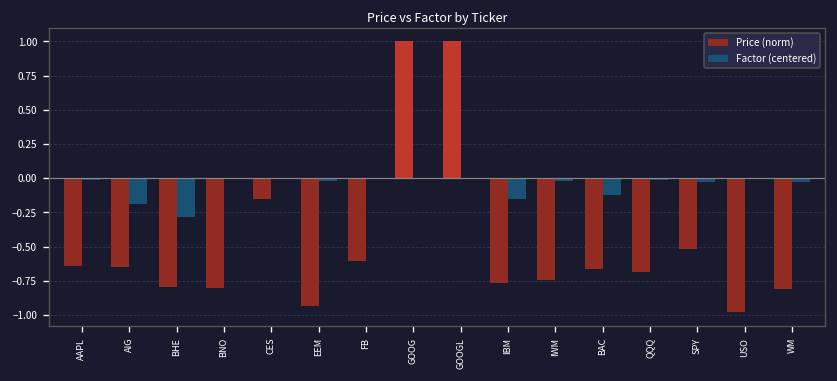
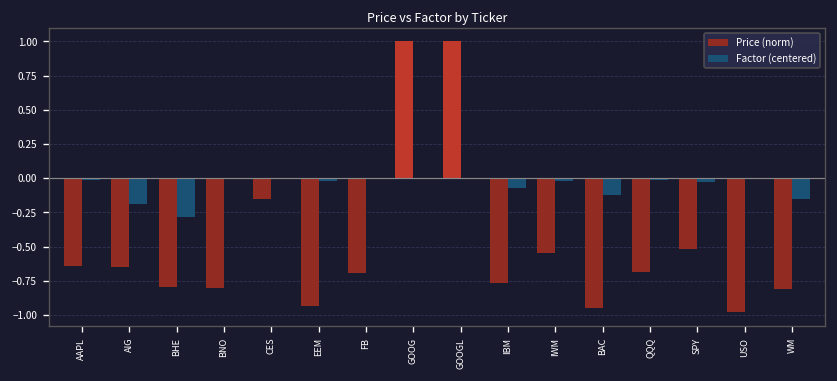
Price (norm), FB: -0.60 -> -0.69
Factor (centered), IBM: -0.15 -> -0.07
Price (norm), IWM: -0.75 -> -0.55
Price (norm), BAC: -0.66 -> -0.95
Factor (centered), WM: -0.03 -> -0.15
